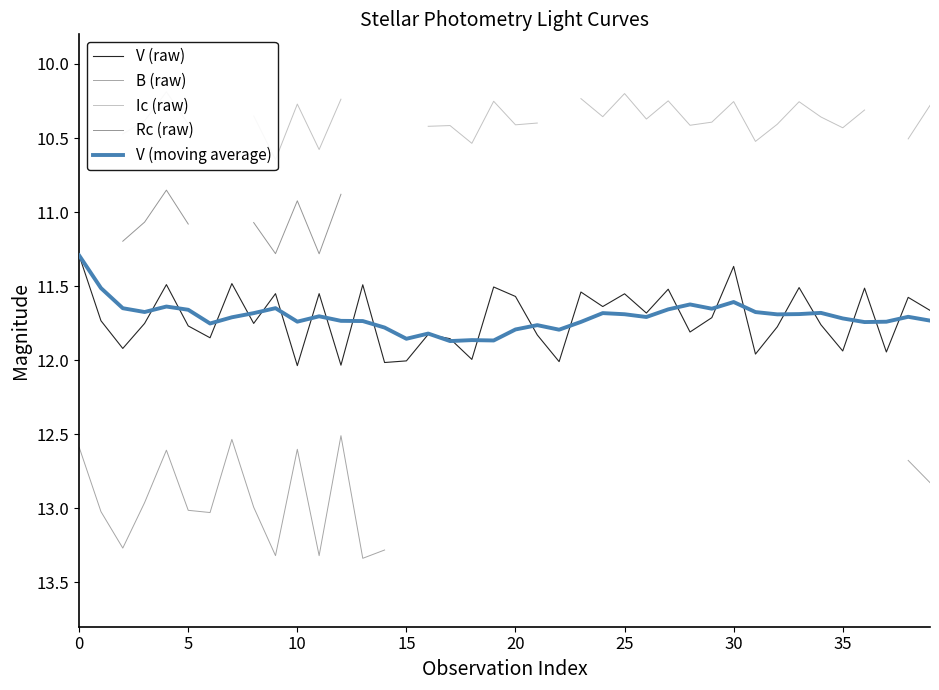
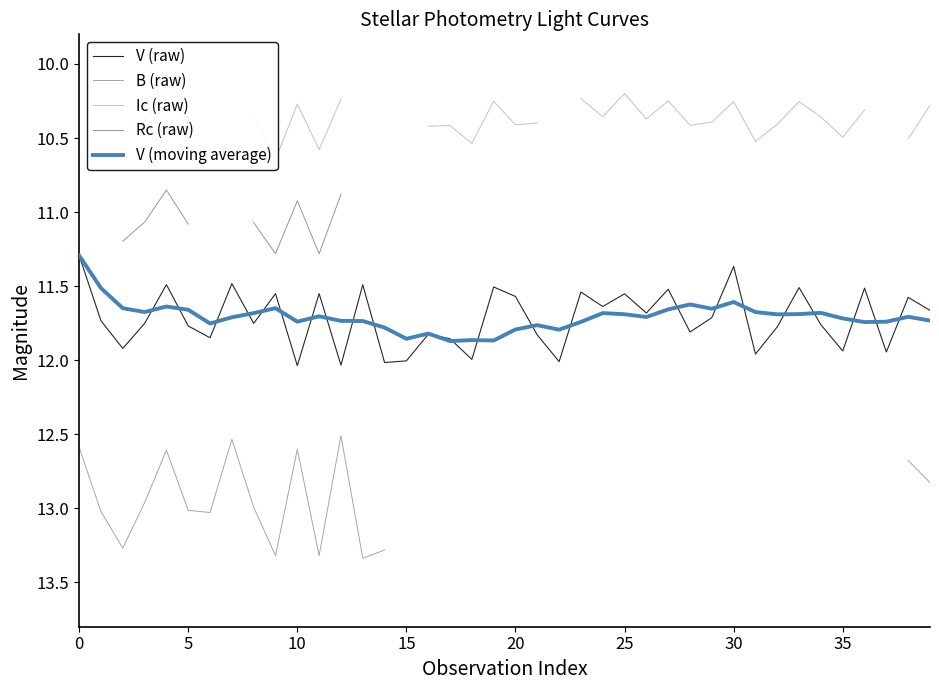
Ic (raw), 35: 10.43 -> 10.50
